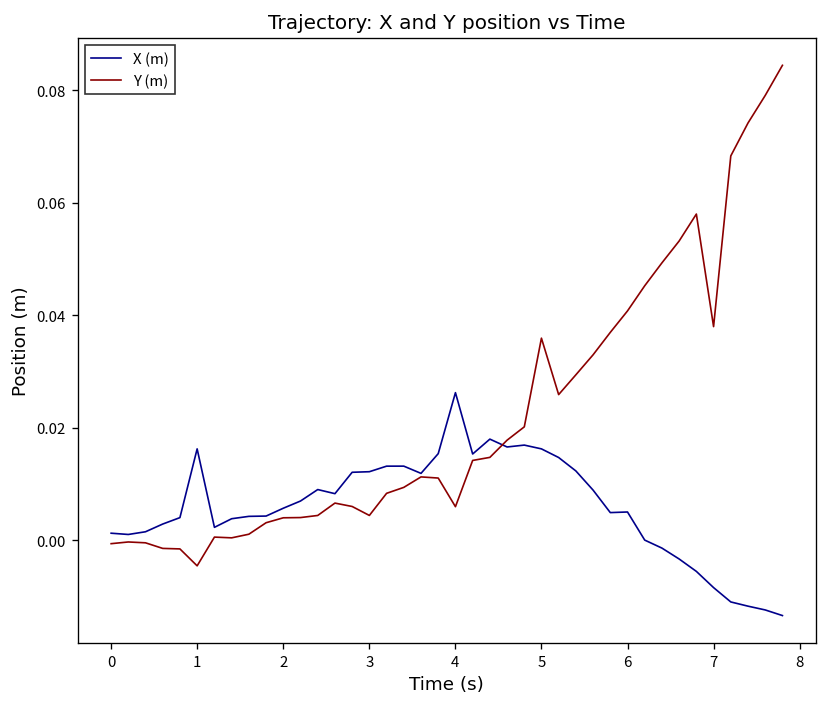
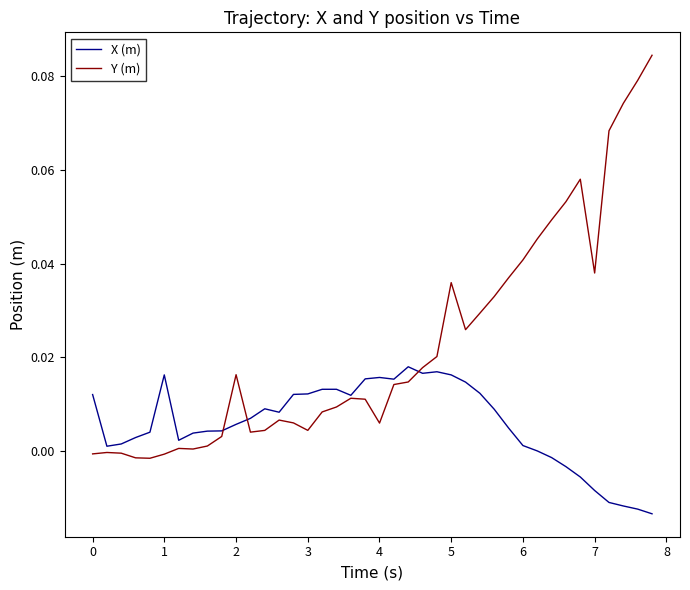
X (m), 0: 0.001 -> 0.012
Y (m), 1: -0.005 -> -0.001
Y (m), 2: 0.004 -> 0.016
X (m), 4: 0.026 -> 0.016
X (m), 6: 0.005 -> 0.001
